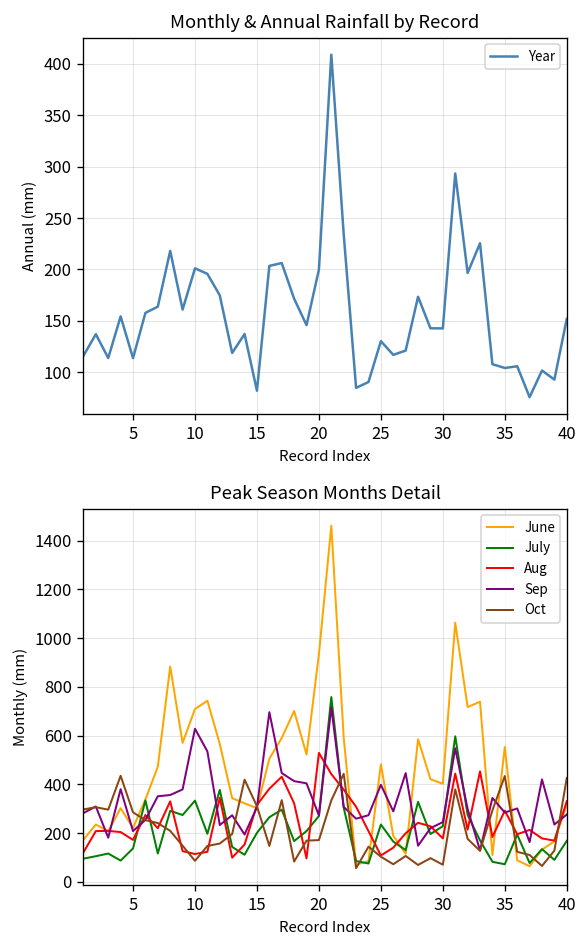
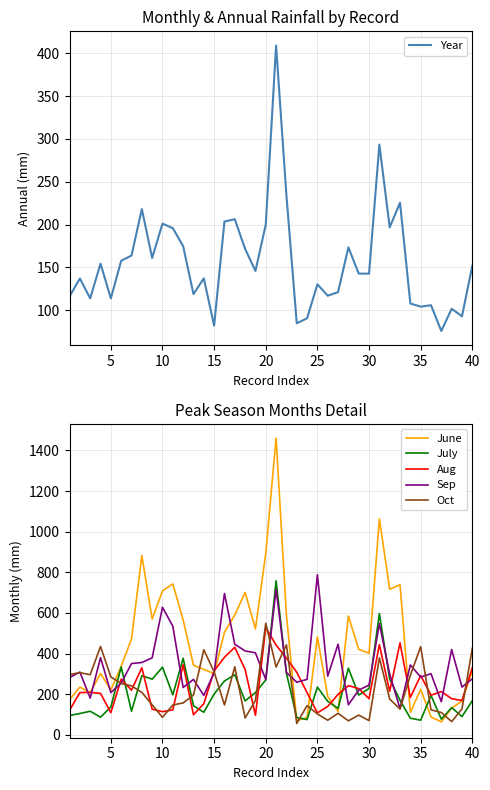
Peak Season Months Detail, Aug, 5: 170 -> 110
Peak Season Months Detail, June, 20: 930 -> 890
Peak Season Months Detail, Oct, 20: 170 -> 550
Peak Season Months Detail, Sep, 25: 400 -> 790
Peak Season Months Detail, June, 35: 550 -> 220
